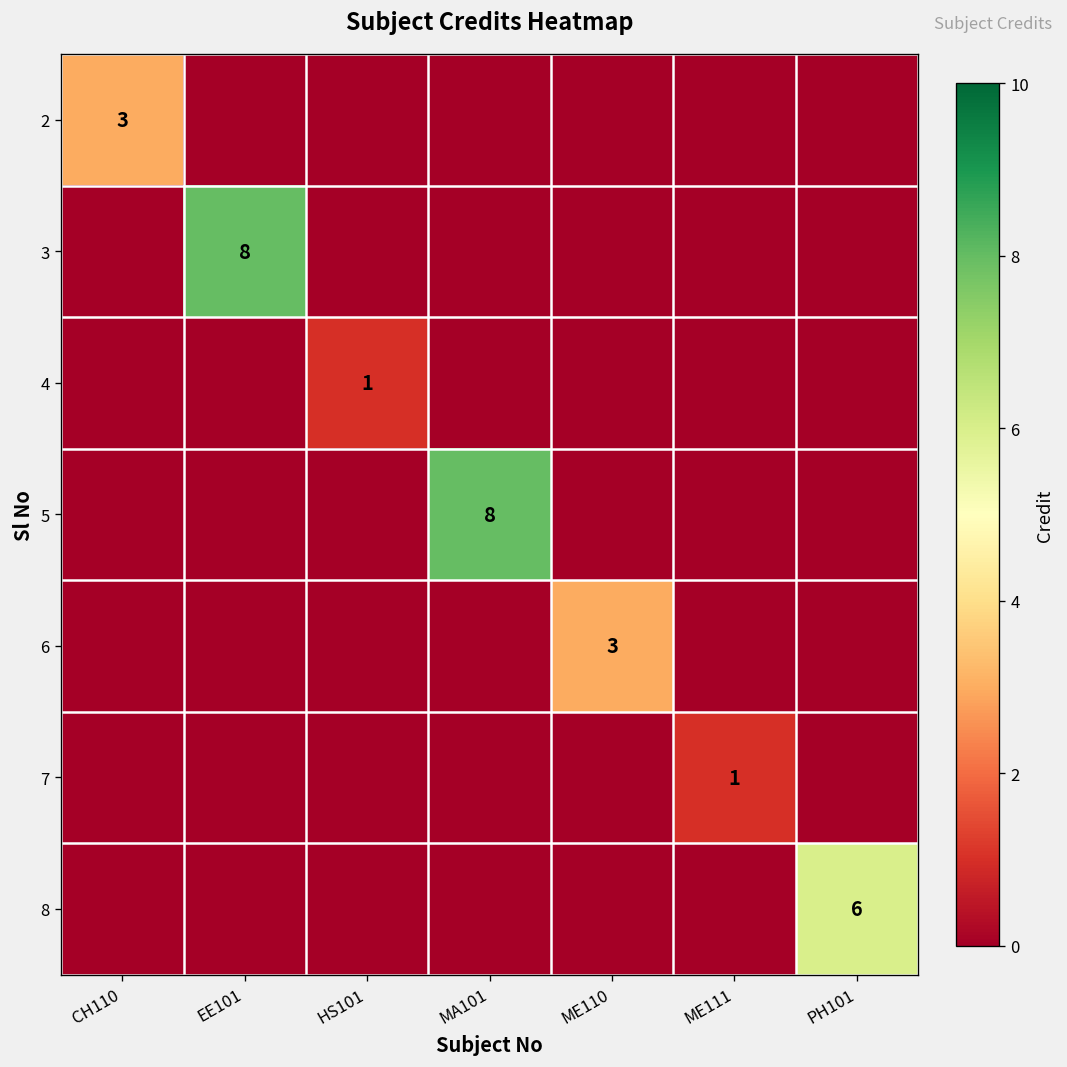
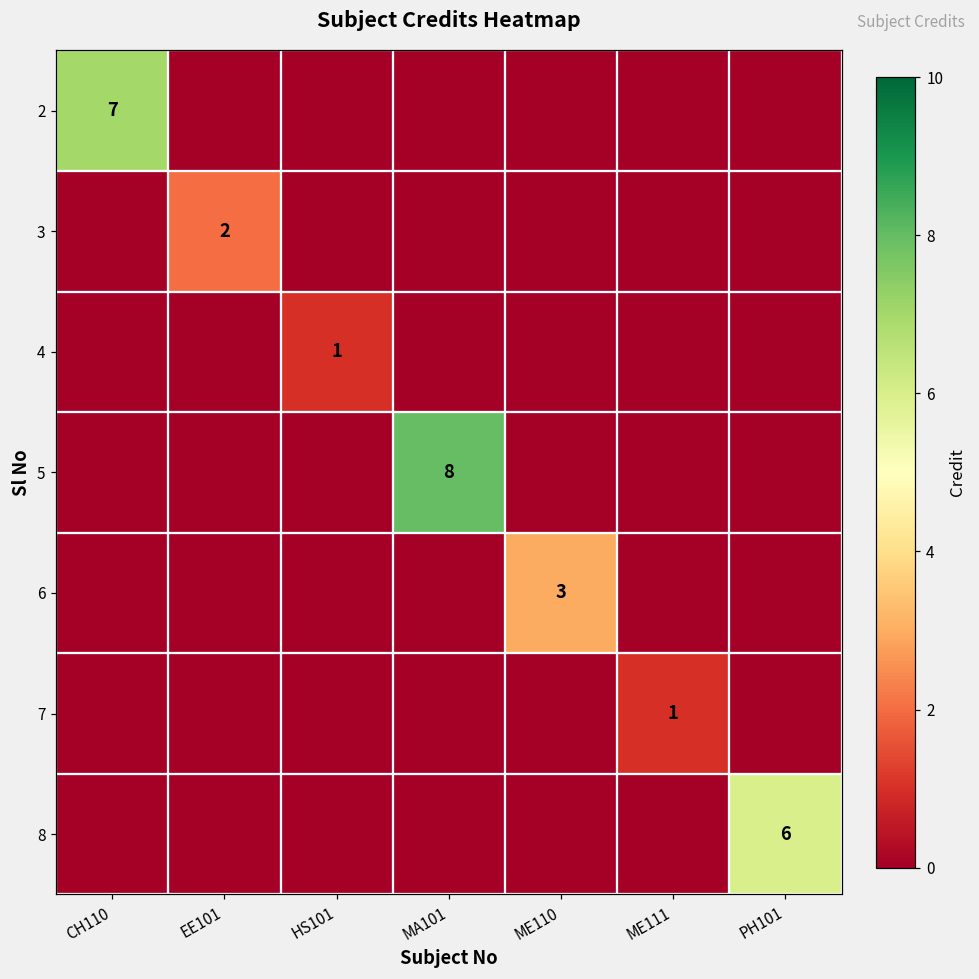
2, CH110: 3 -> 7
3, EE101: 8 -> 2
